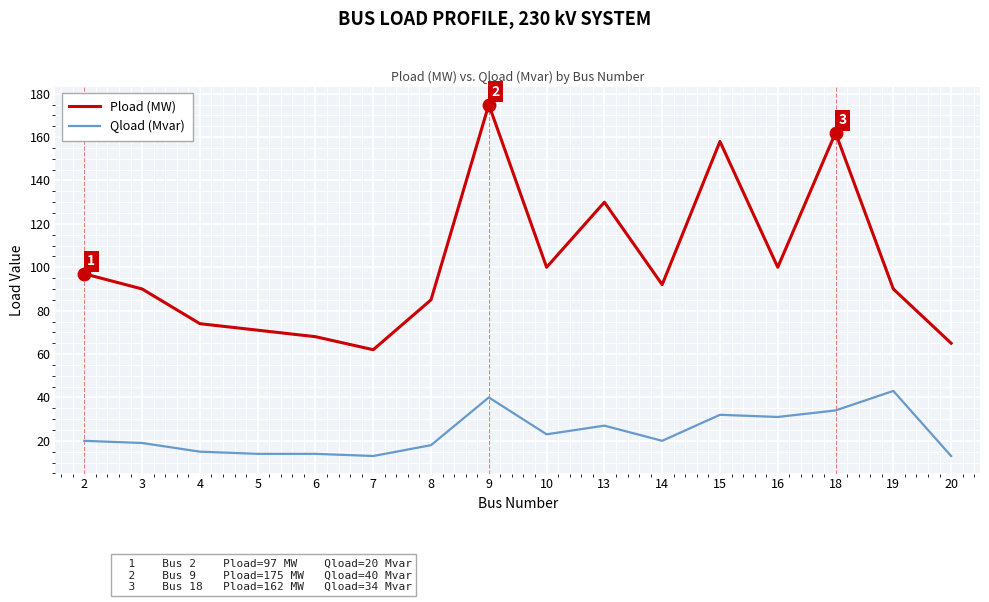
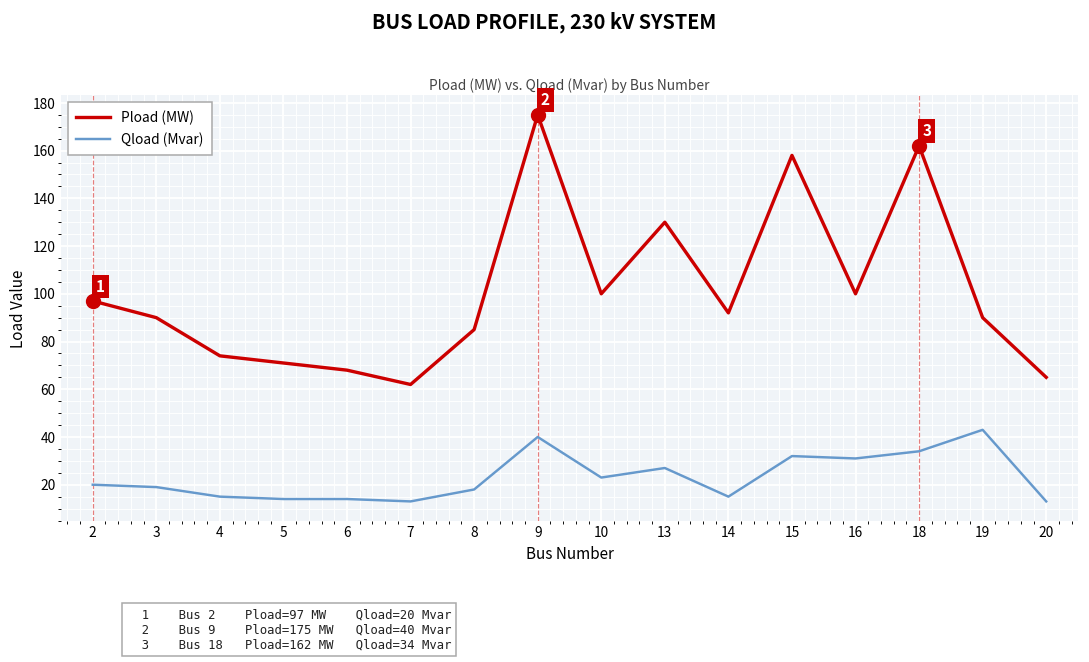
Qload (Mvar), 14: 20 -> 15
